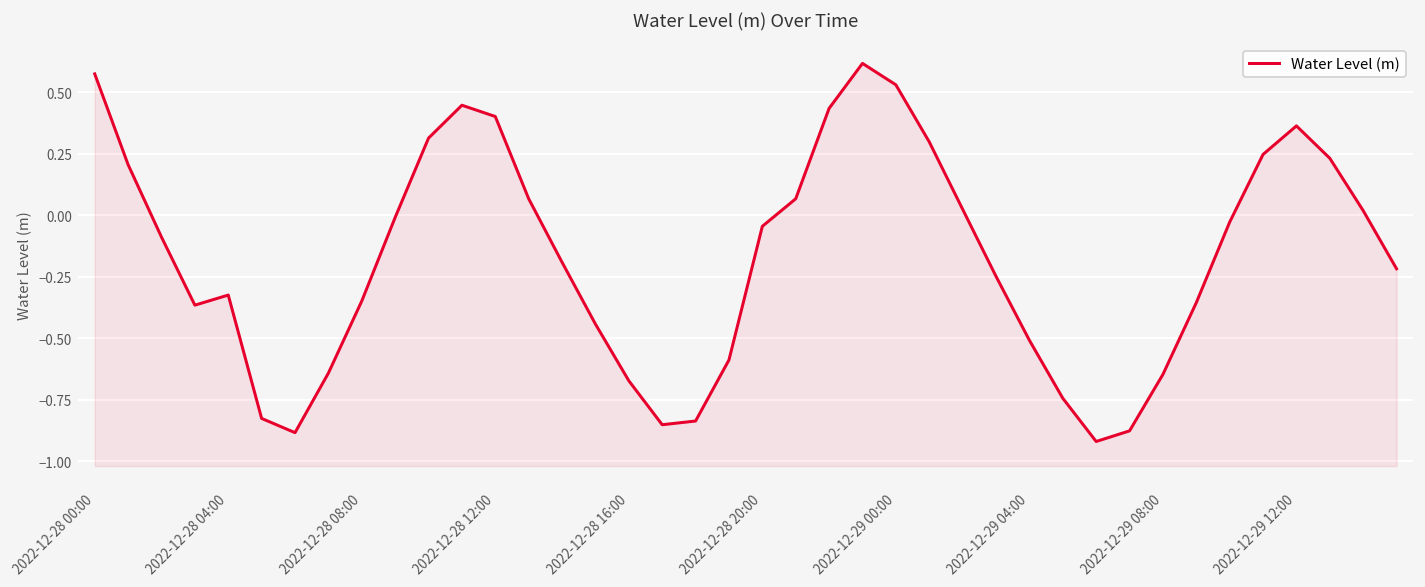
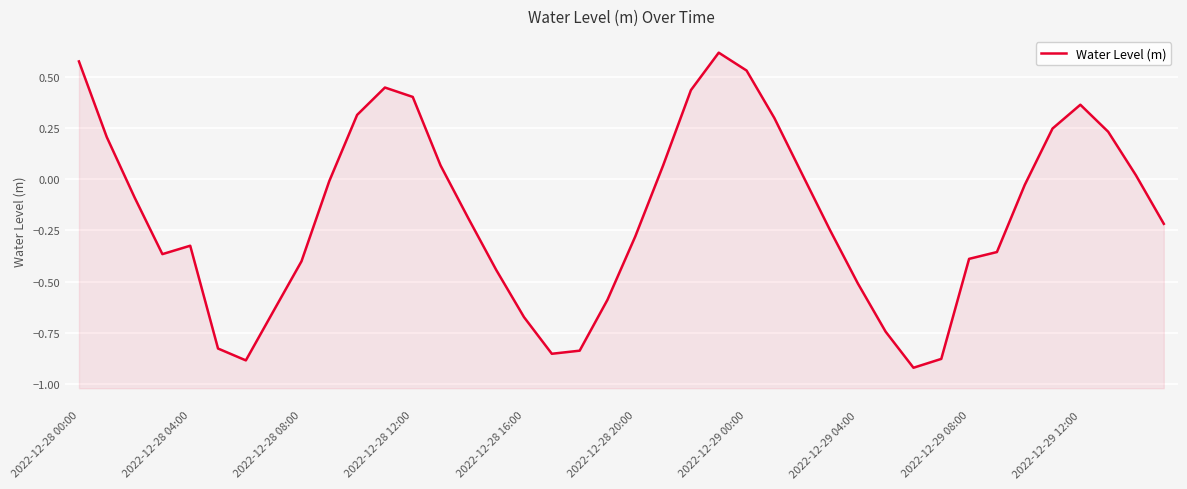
2022-12-28 08:00: -0.35 -> -0.40
2022-12-28 20:00: -0.05 -> -0.28
2022-12-29 08:00: -0.65 -> -0.39
